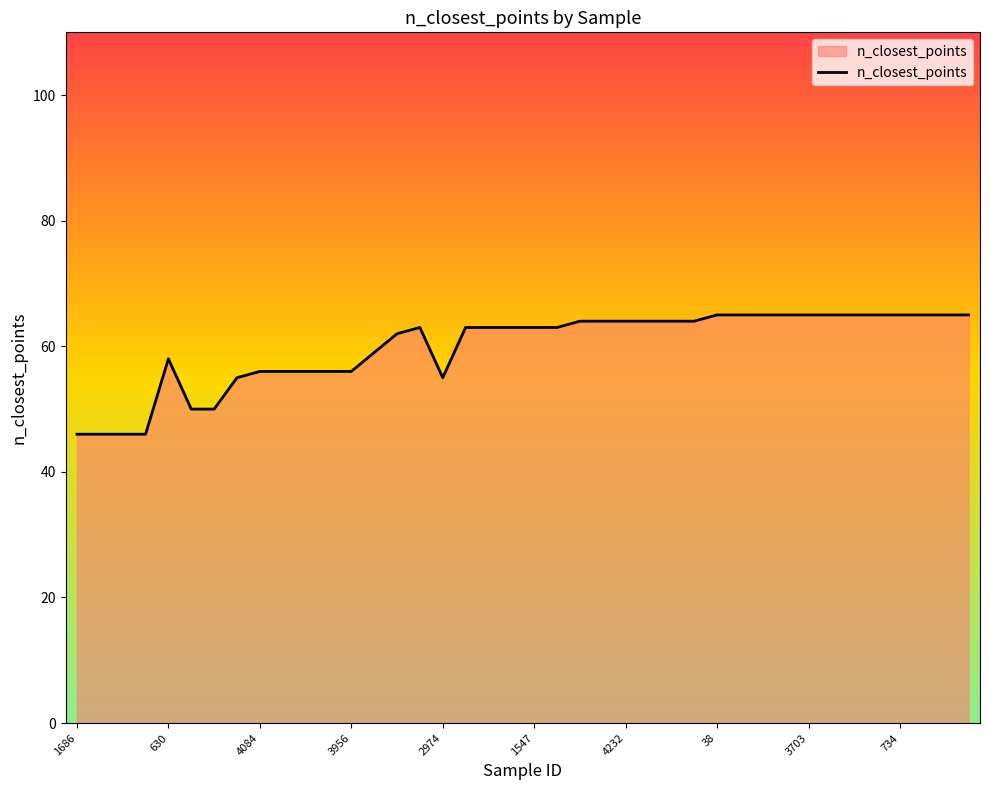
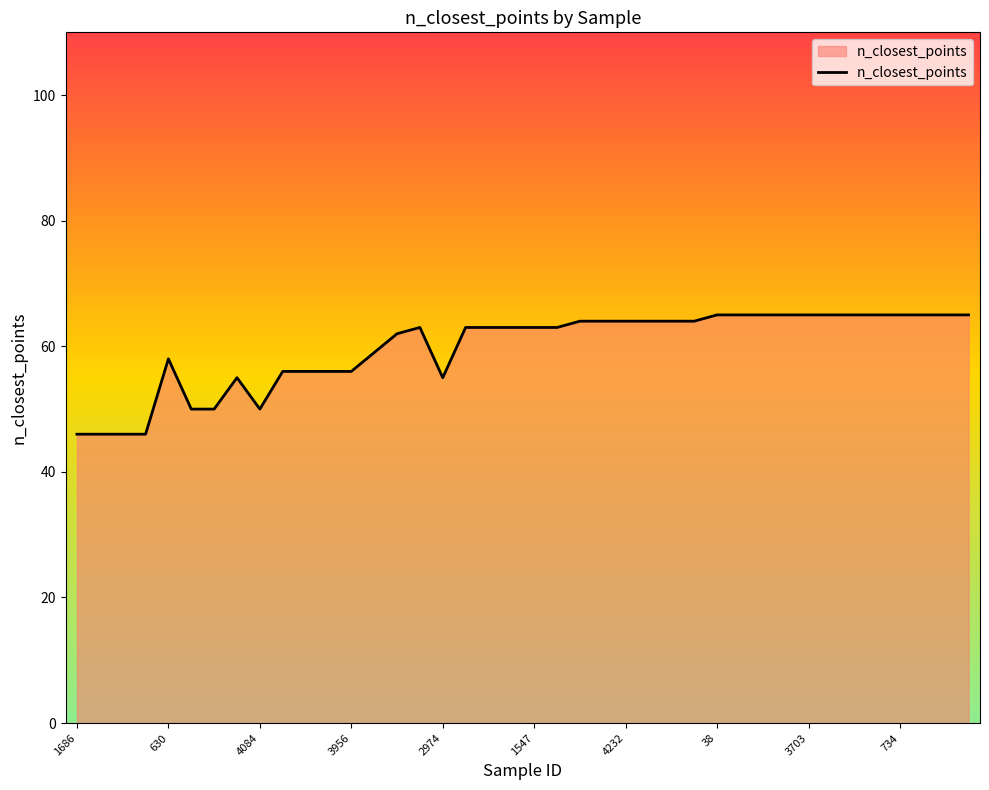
4084: 56 -> 50
